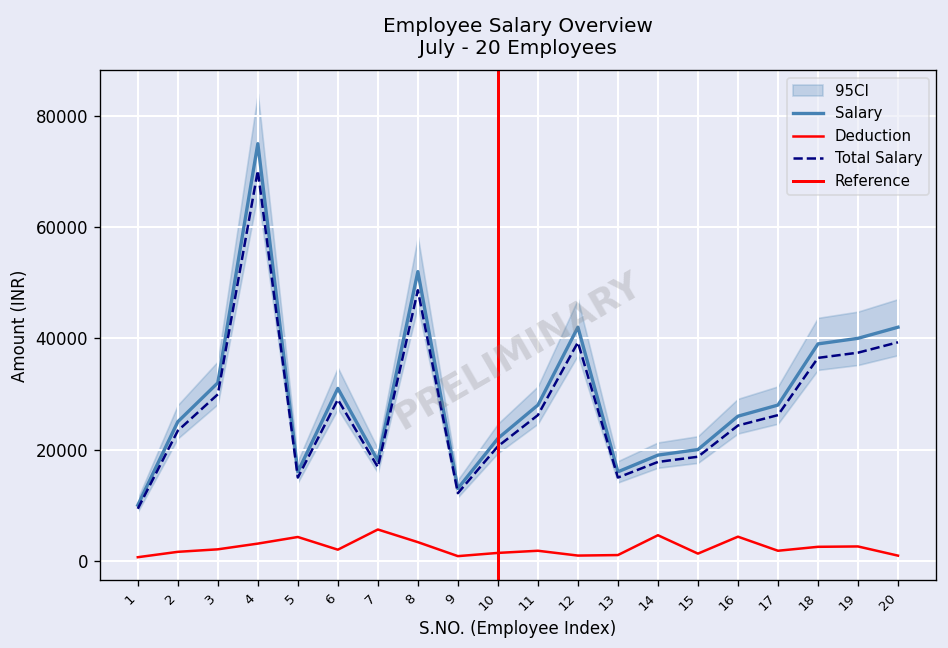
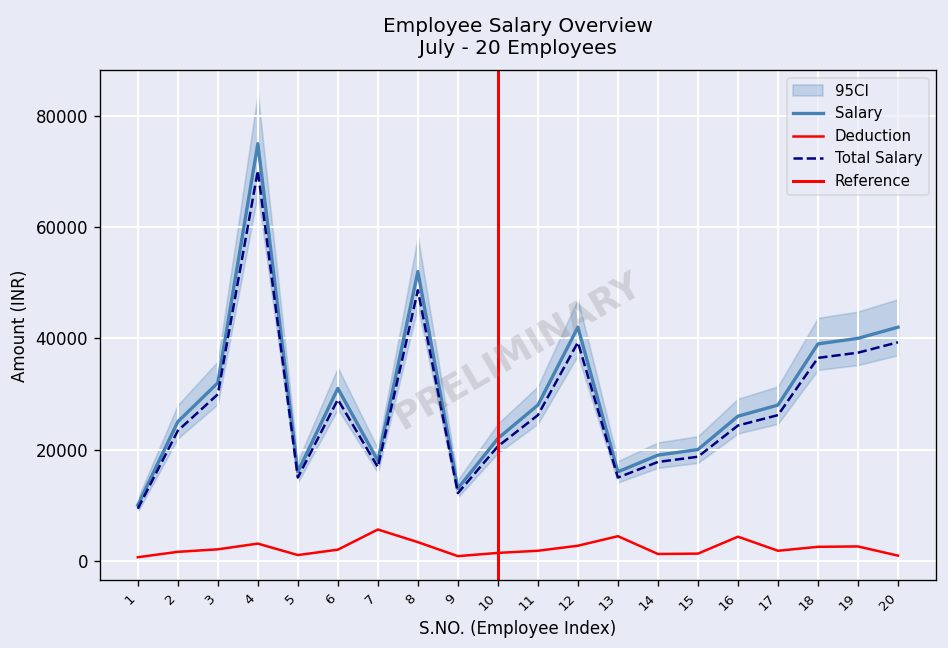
Deduction, 5: 4000 -> 1000
Deduction, 12: 1000 -> 3000
Deduction, 13: 1000 -> 4000
Deduction, 14: 5000 -> 1000
